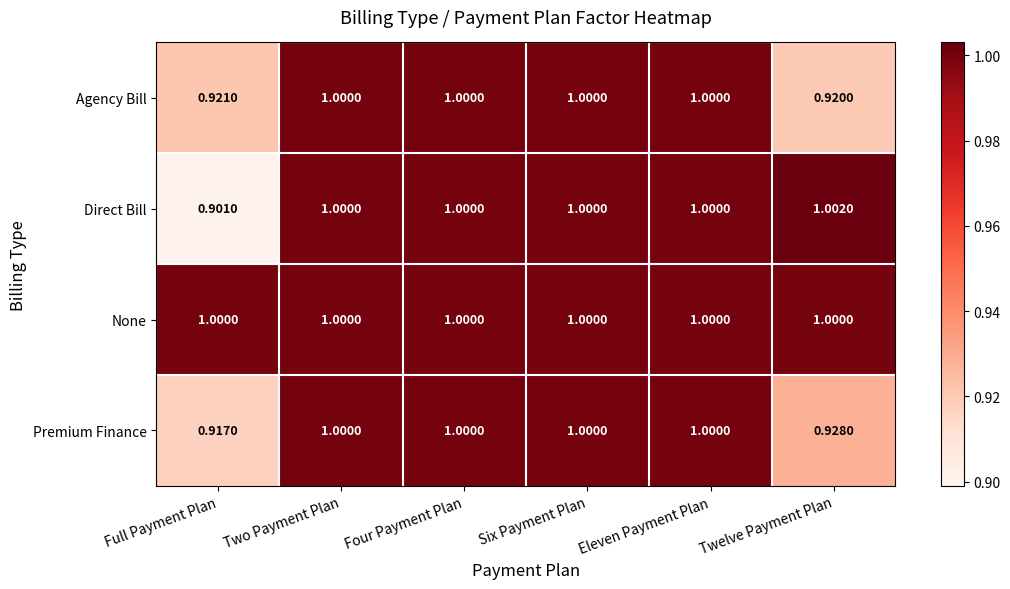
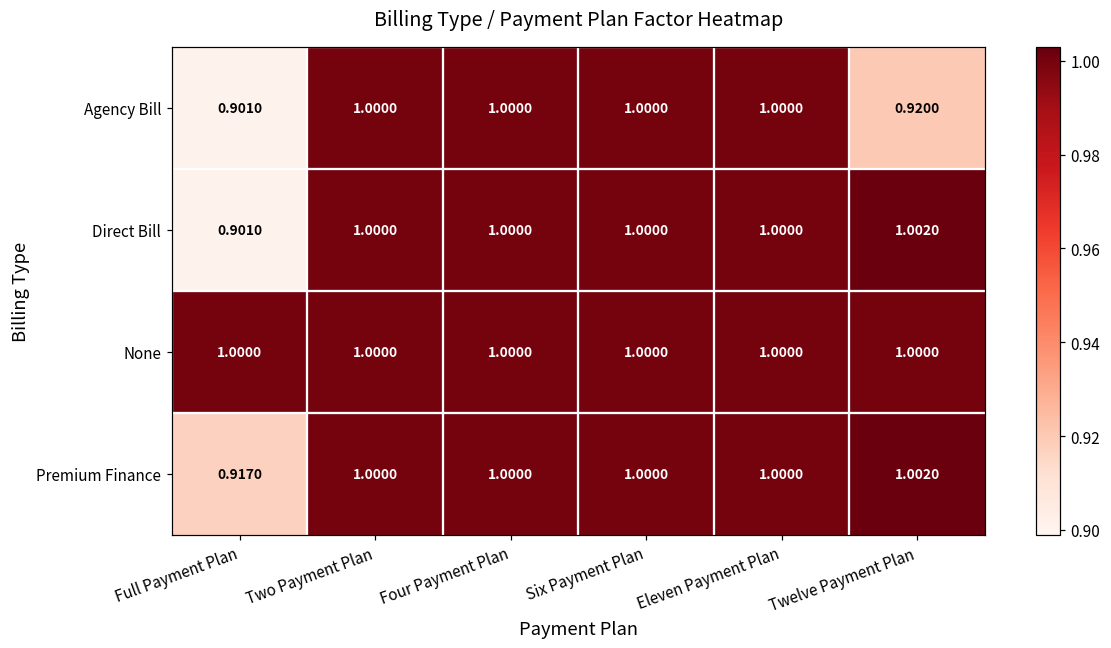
Agency Bill, Full Payment Plan: 0.9210 -> 0.9010
Premium Finance, Twelve Payment Plan: 0.9280 -> 1.0020
